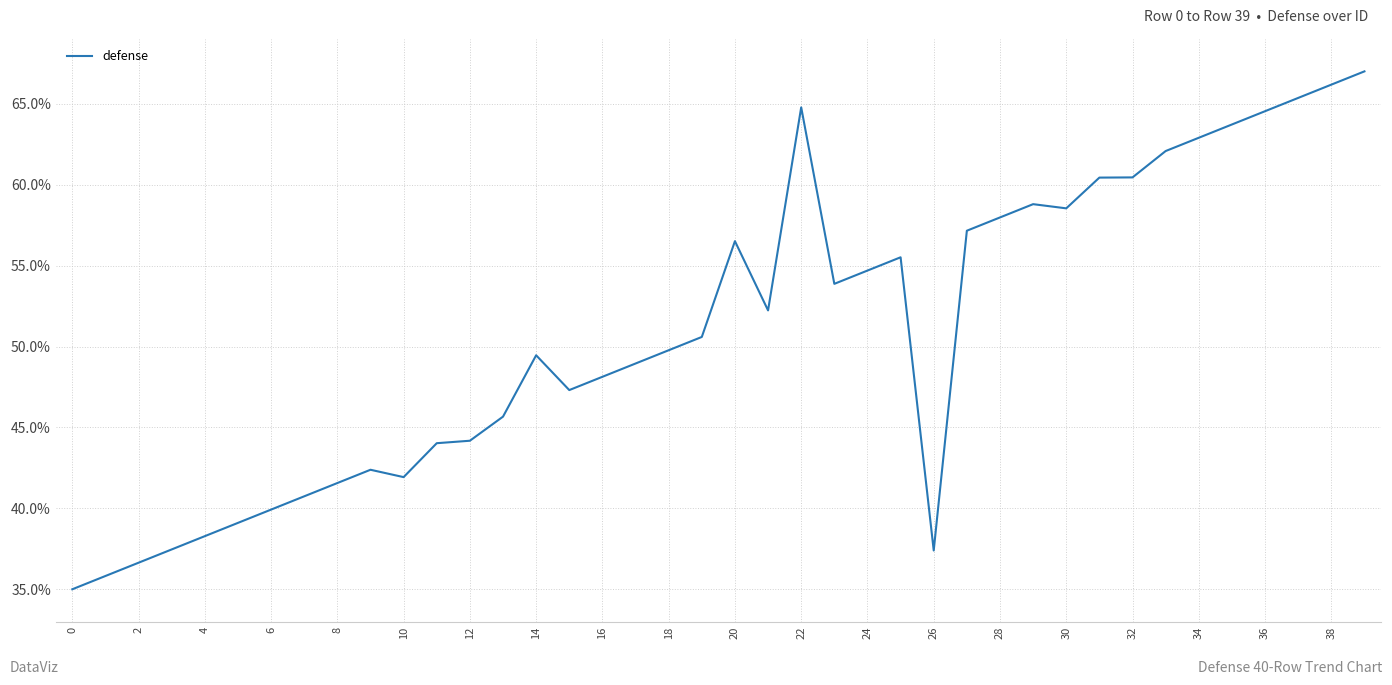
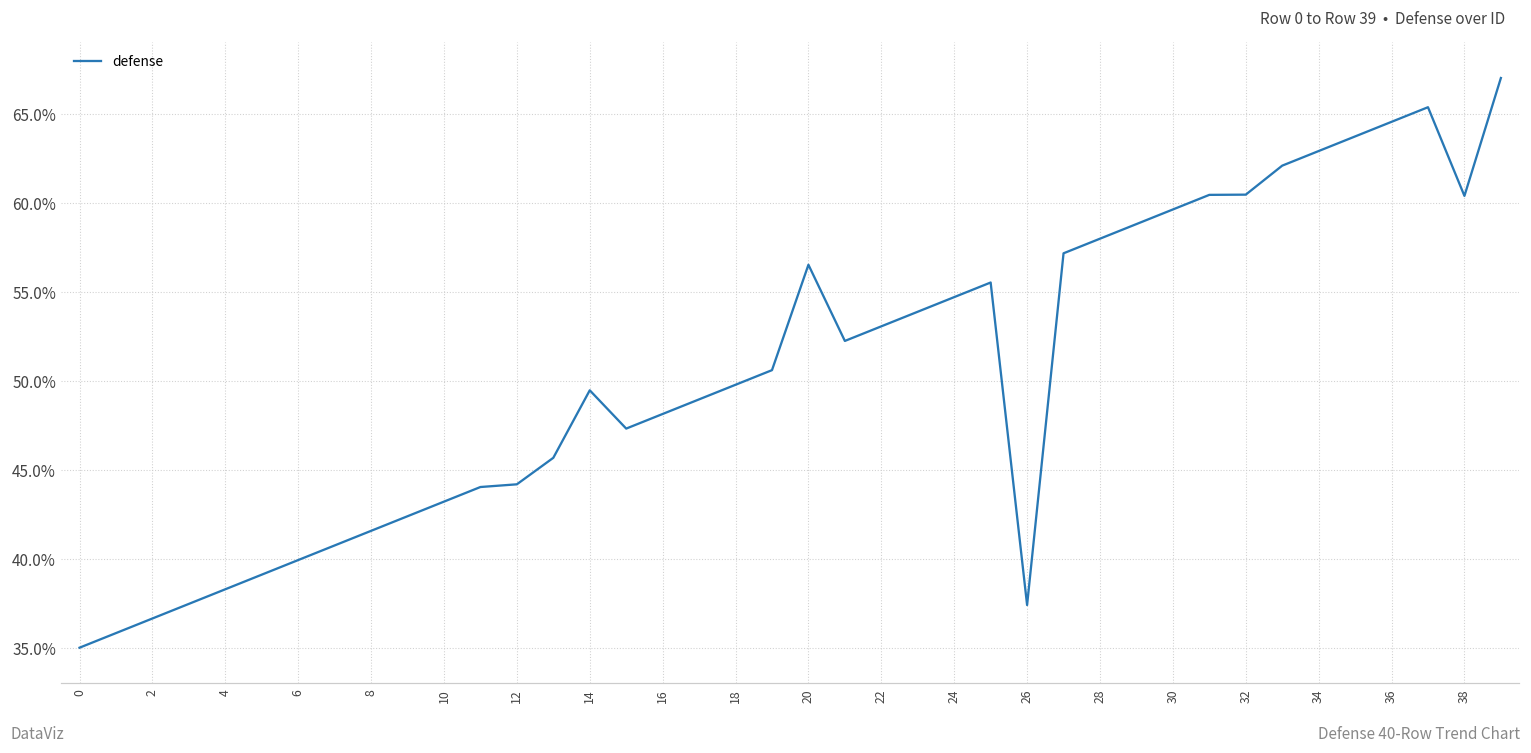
10: 41.9% -> 43.2%
22: 64.8% -> 53.1%
30: 58.5% -> 59.6%
38: 66.2% -> 60.4%
